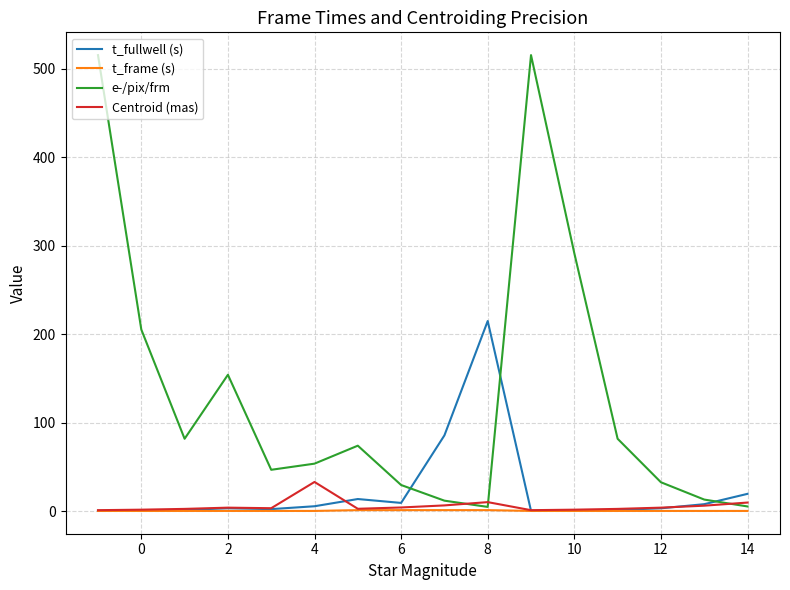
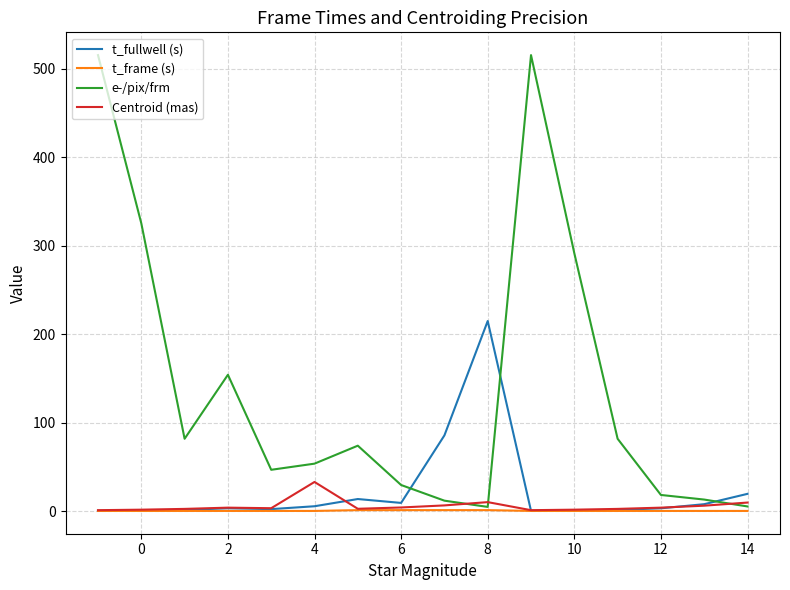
e-/pix/frm, 0: 210 -> 330
e-/pix/frm, 12: 30 -> 20
